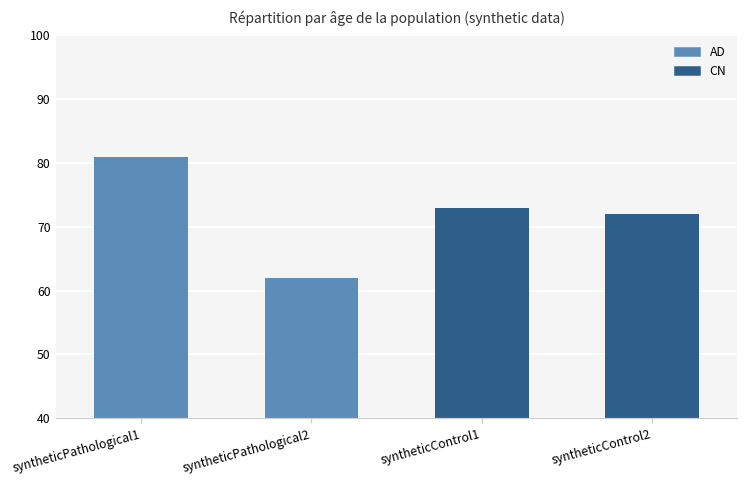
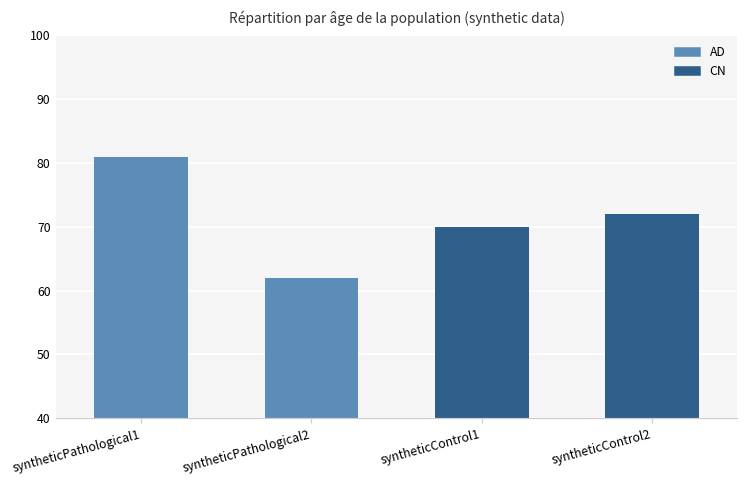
syntheticControl1: 73 -> 70
